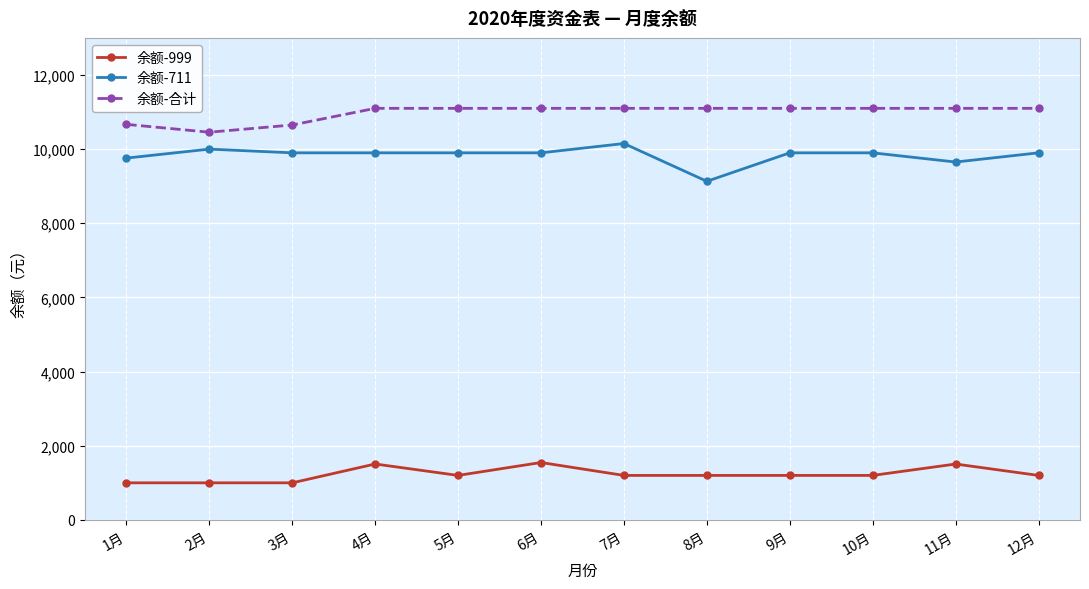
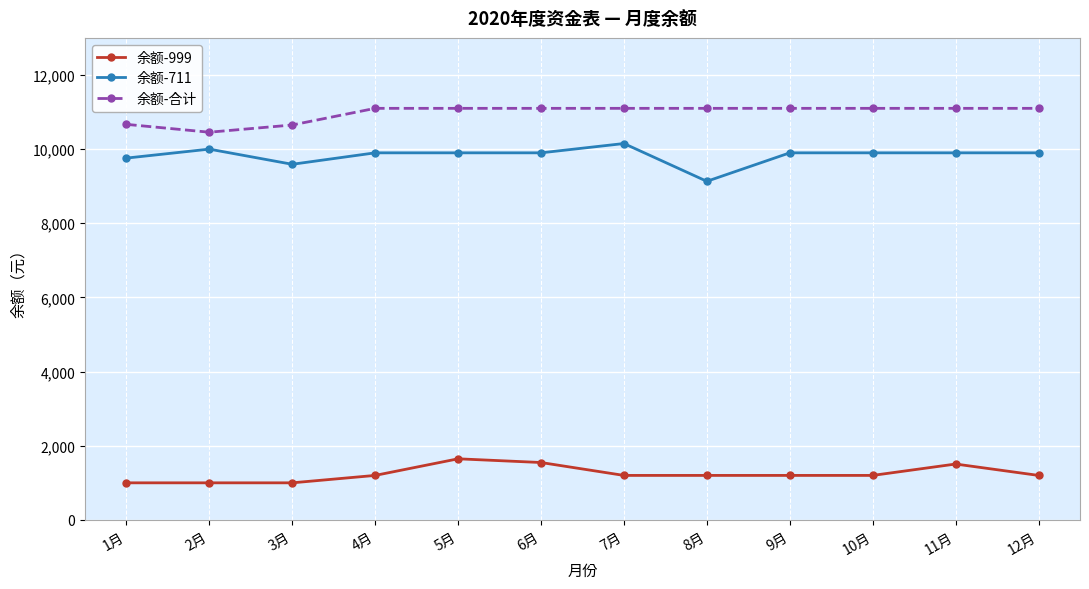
余额-711, 3月: 9,900 -> 9,600
余额-999, 4月: 1,500 -> 1,200
余额-999, 5月: 1,200 -> 1,600
余额-711, 11月: 9,700 -> 9,900
